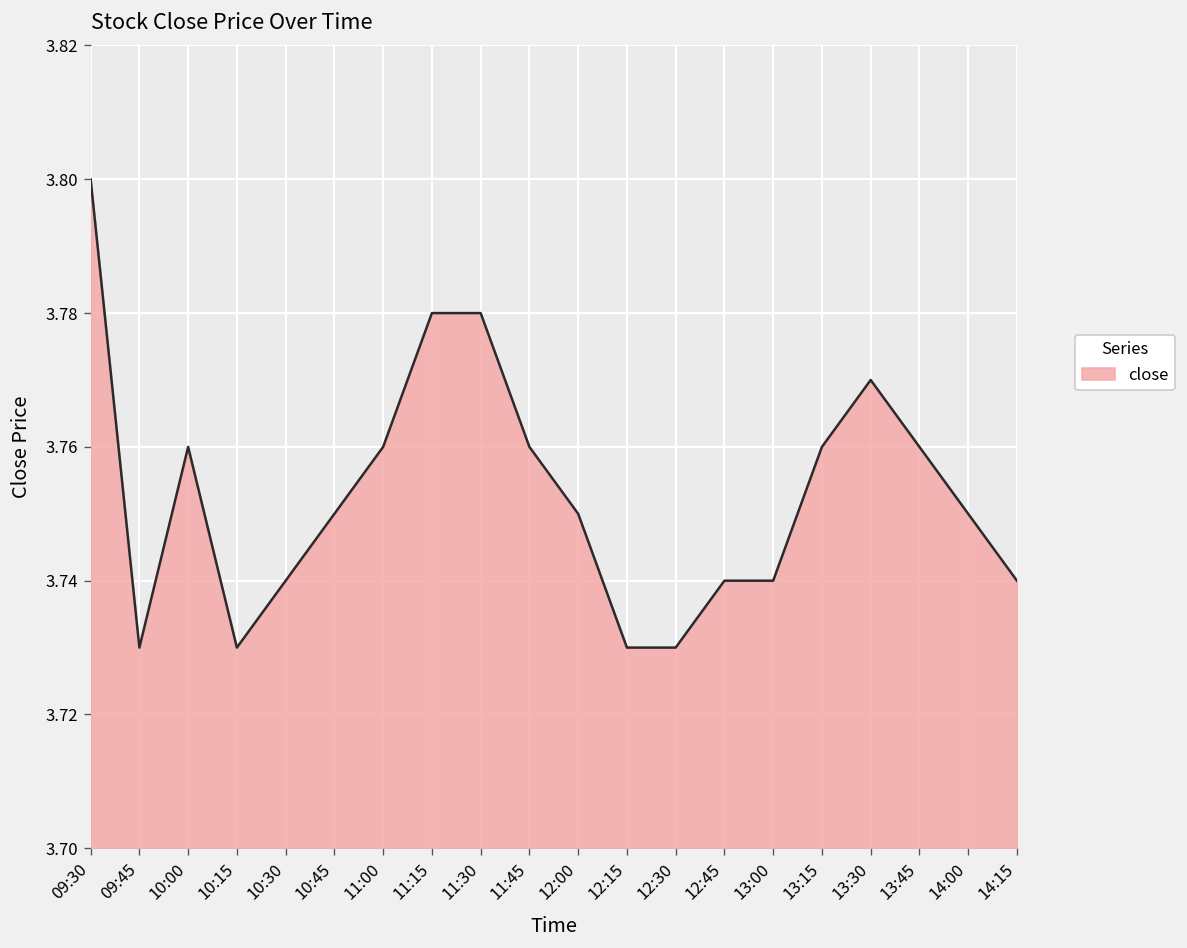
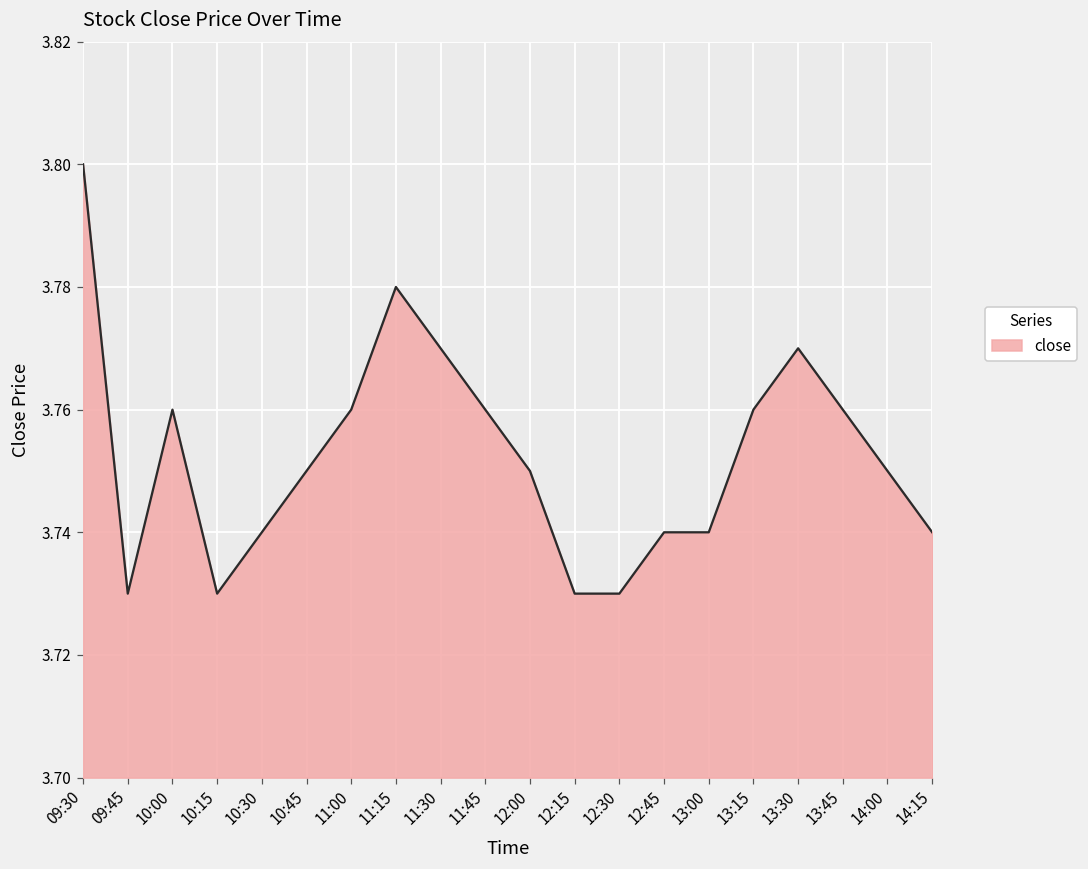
11:30: 3.78 -> 3.77
